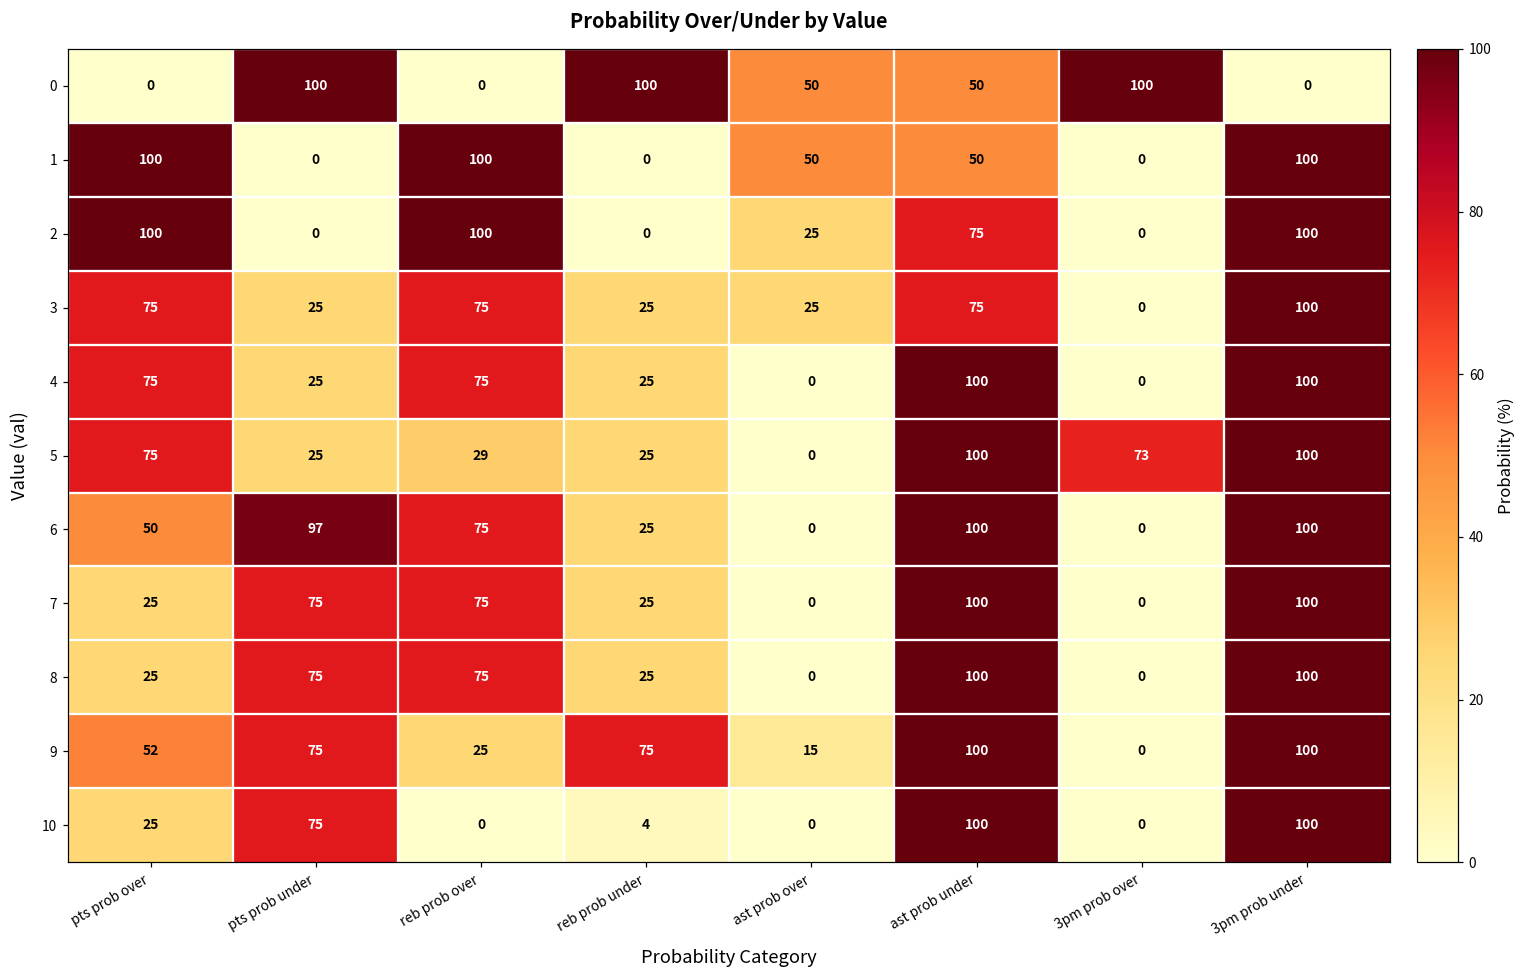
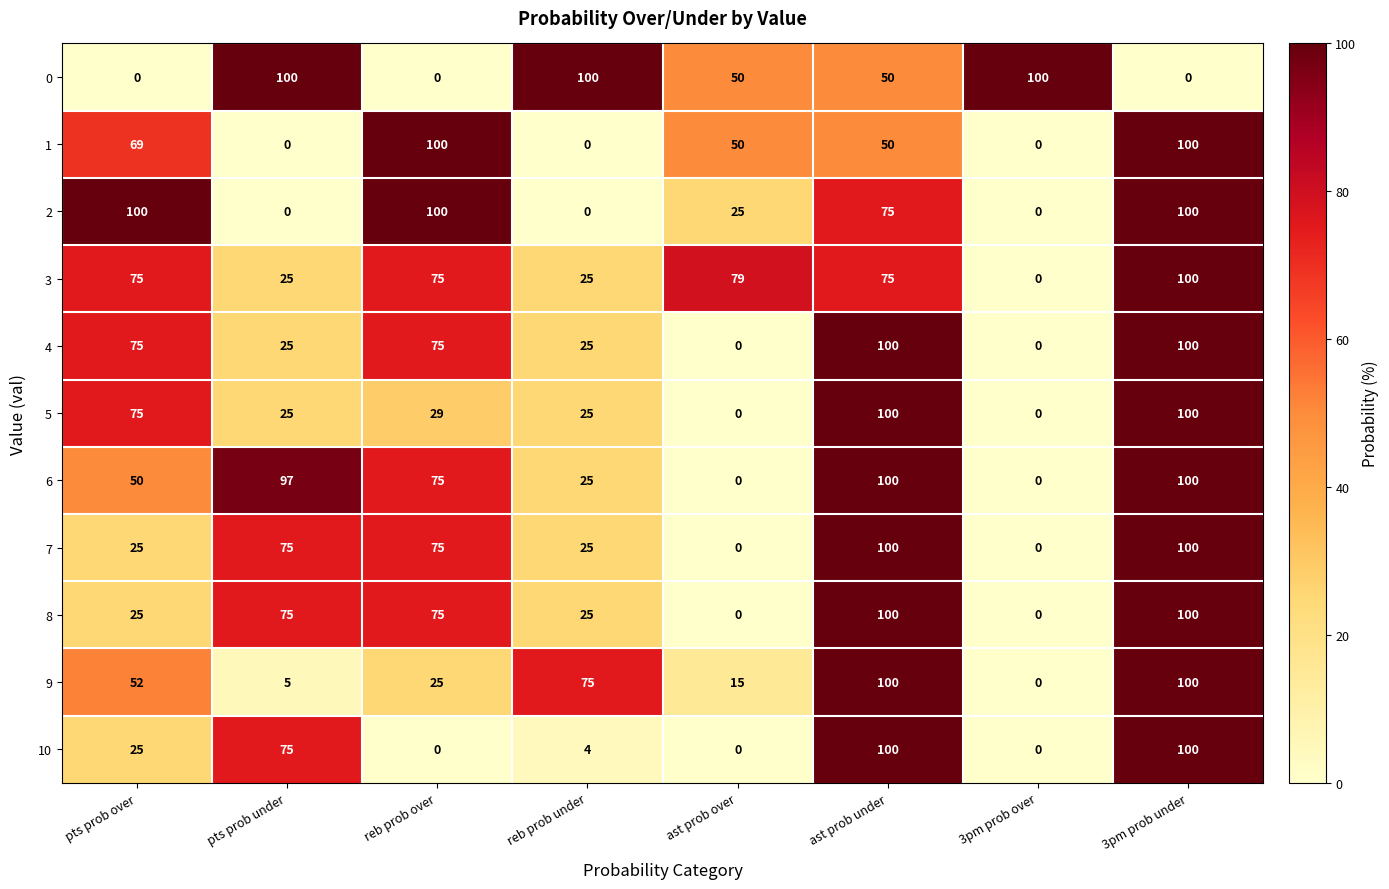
1, pts prob over: 100 -> 69
3, ast prob over: 25 -> 79
5, 3pm prob over: 73 -> 0
9, pts prob under: 75 -> 5
